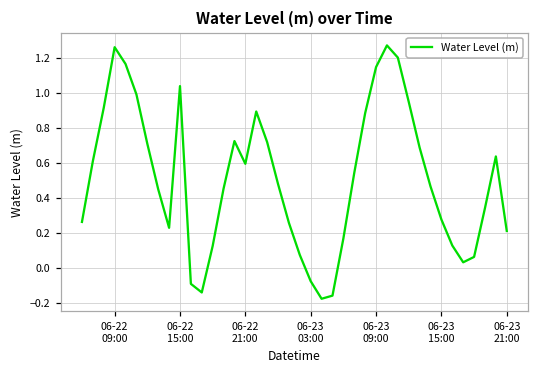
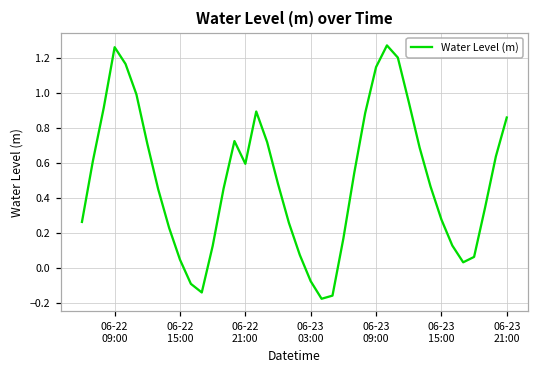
06-22 15:00: 1.04 -> 0.05
06-23 21:00: 0.21 -> 0.86
